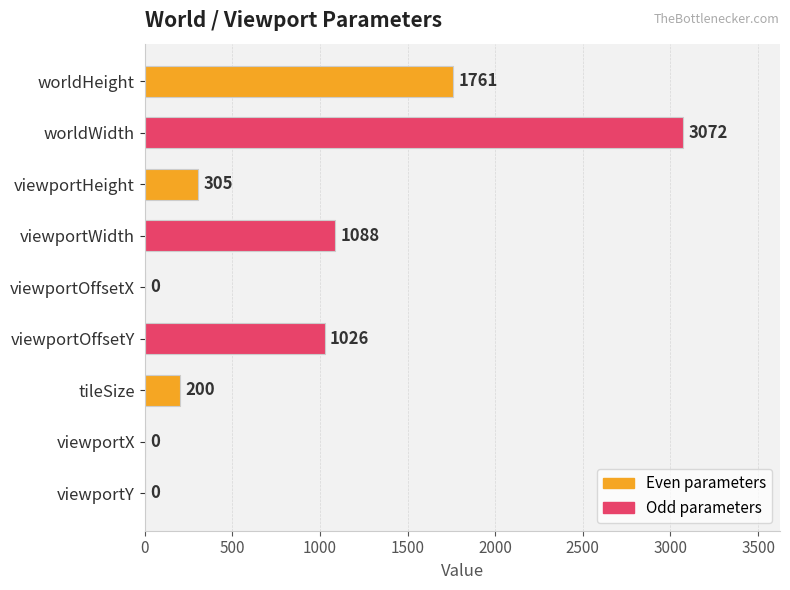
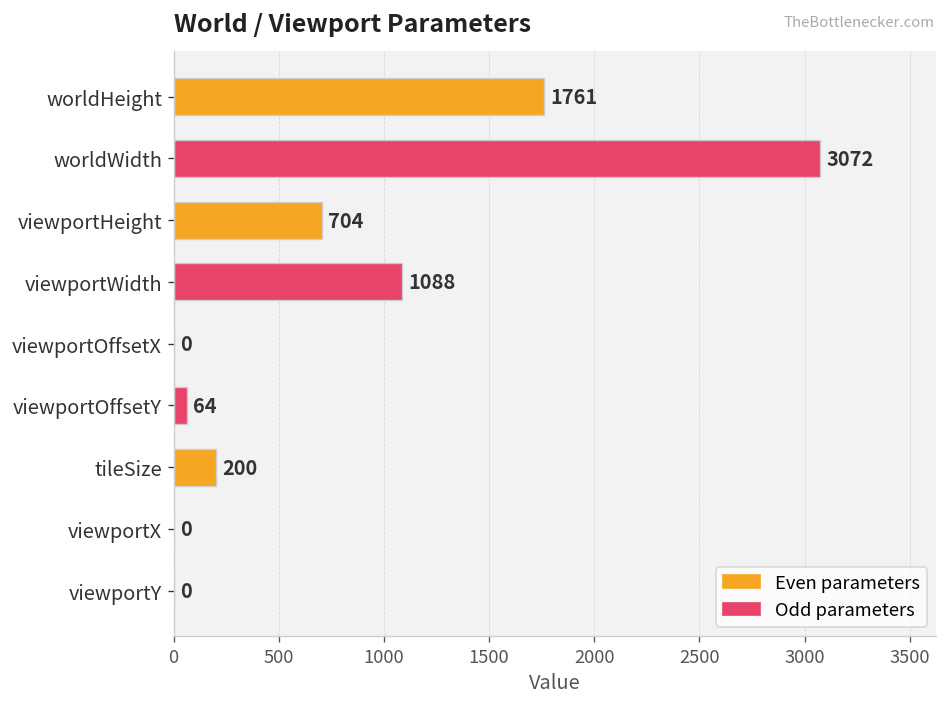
viewportHeight: 305 -> 704
viewportOffsetY: 1026 -> 64
